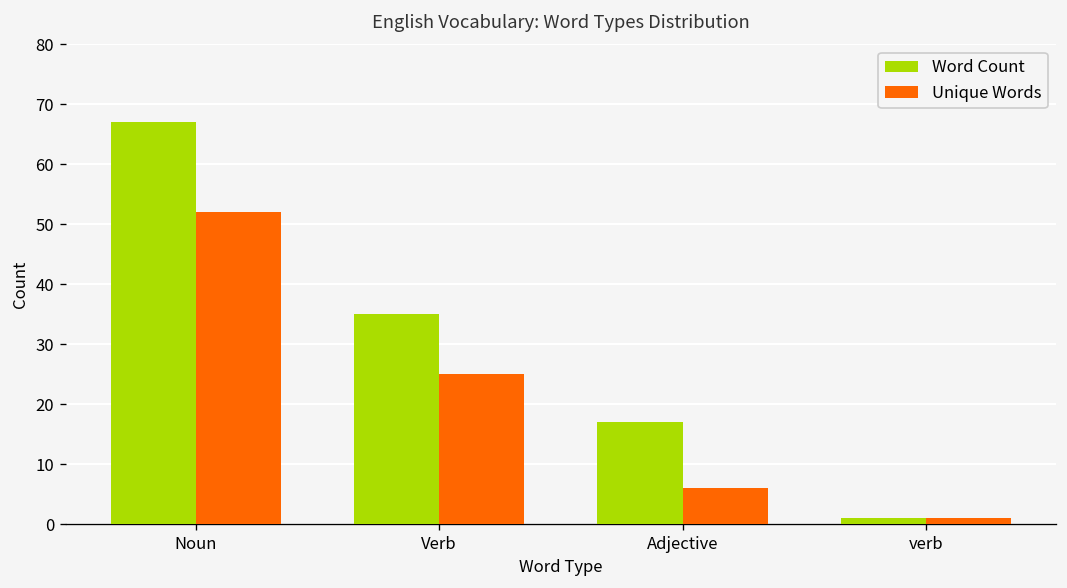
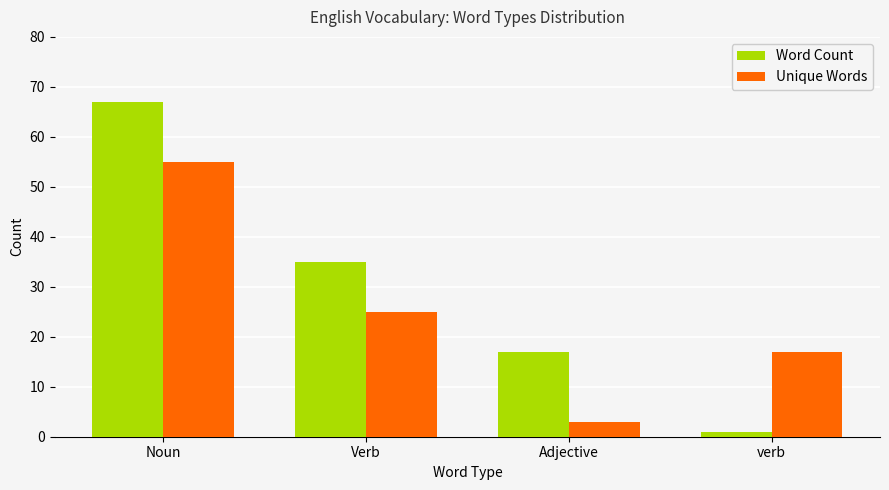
Unique Words, Noun: 52 -> 55
Unique Words, Adjective: 6 -> 3
Unique Words, verb: 1 -> 17
